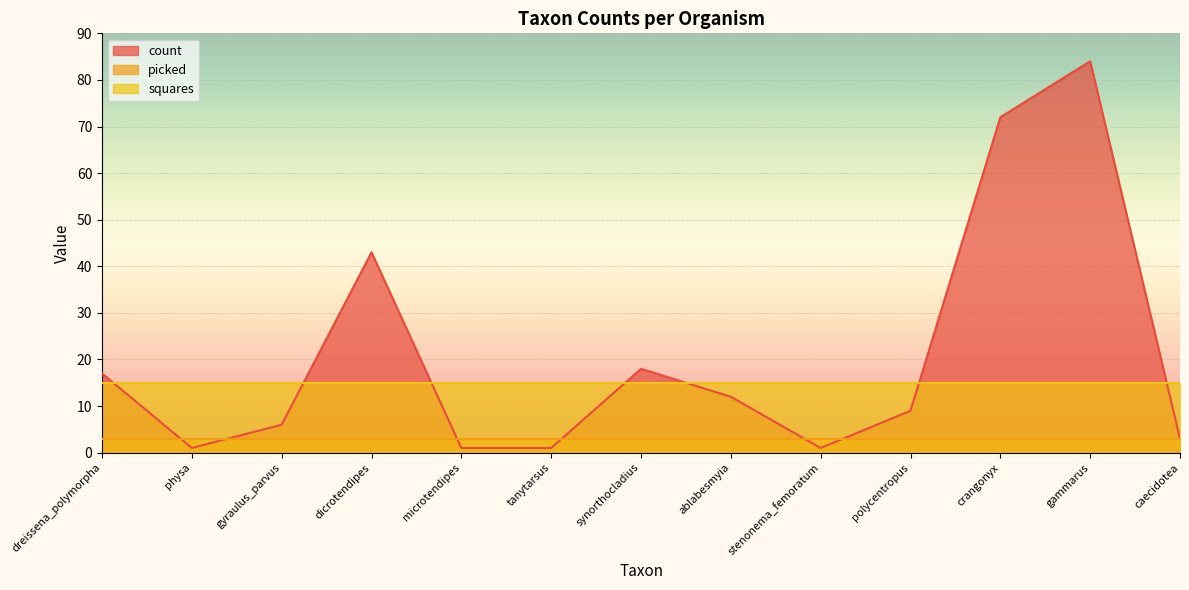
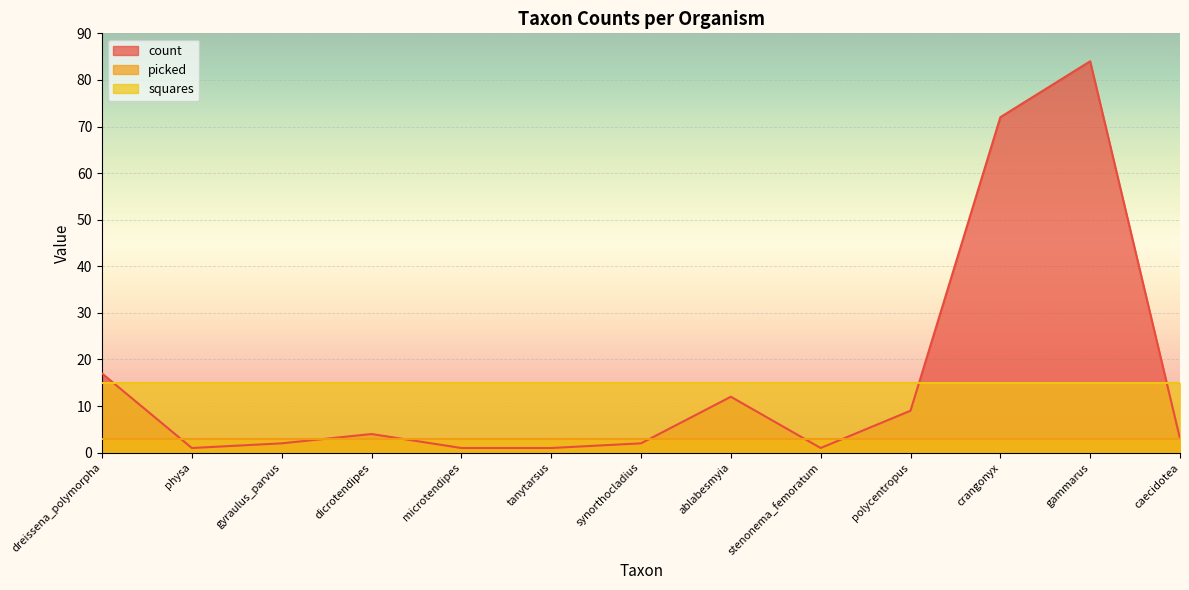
count, gyraulus_parvus: 6 -> 2
count, dicrotendipes: 43 -> 4
count, synorthocladius: 18 -> 2
